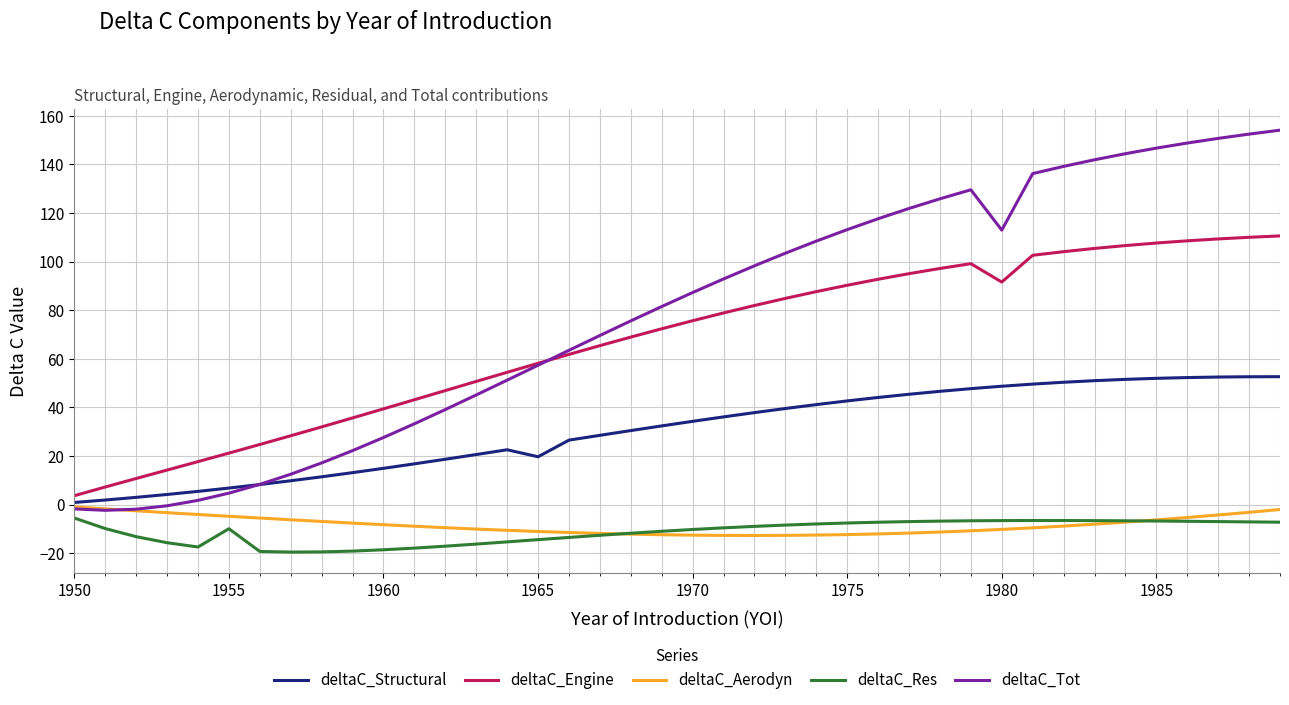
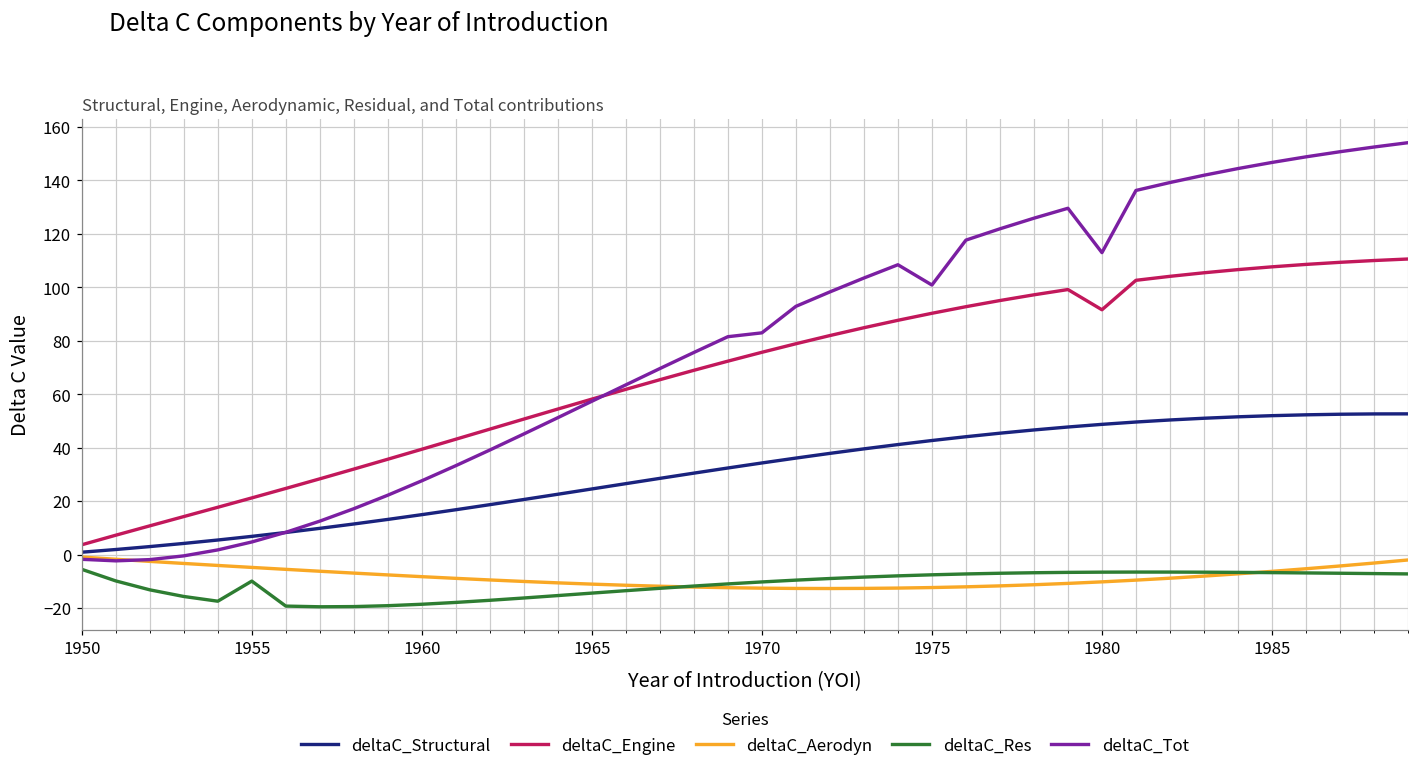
deltaC_Structural, 1965: 20 -> 25
deltaC_Tot, 1970: 87 -> 83
deltaC_Tot, 1975: 113 -> 101
